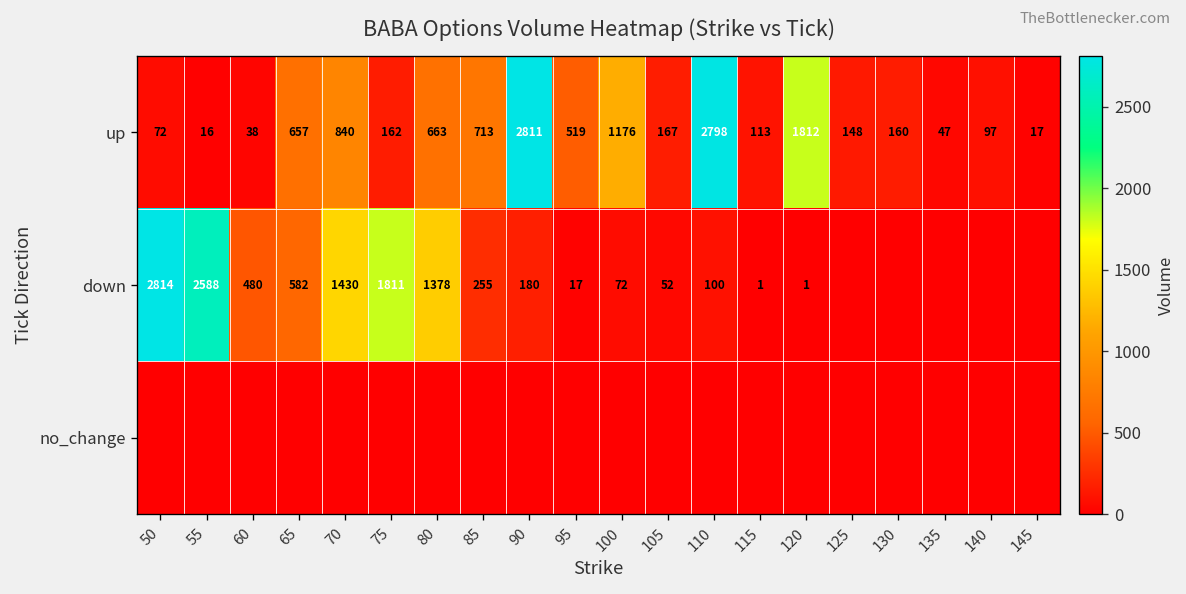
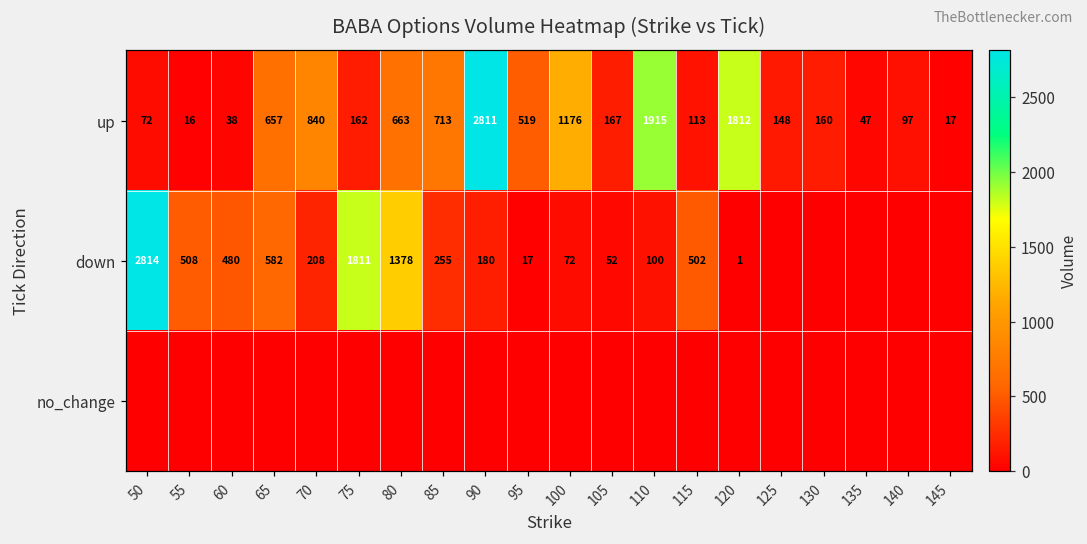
up, 110: 2798 -> 1915
down, 55: 2588 -> 508
down, 70: 1430 -> 208
down, 115: 1 -> 502
